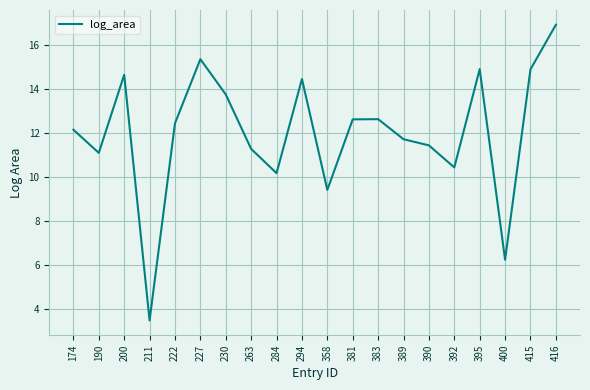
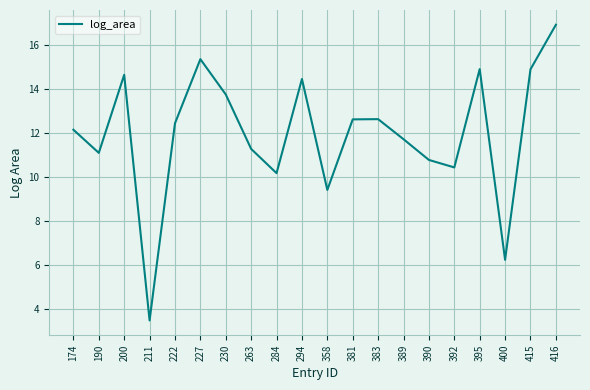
390: 11.4 -> 10.8
